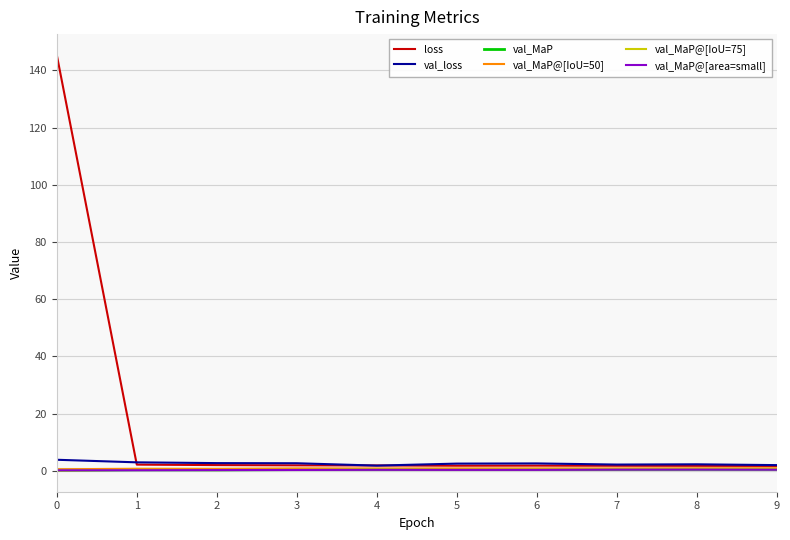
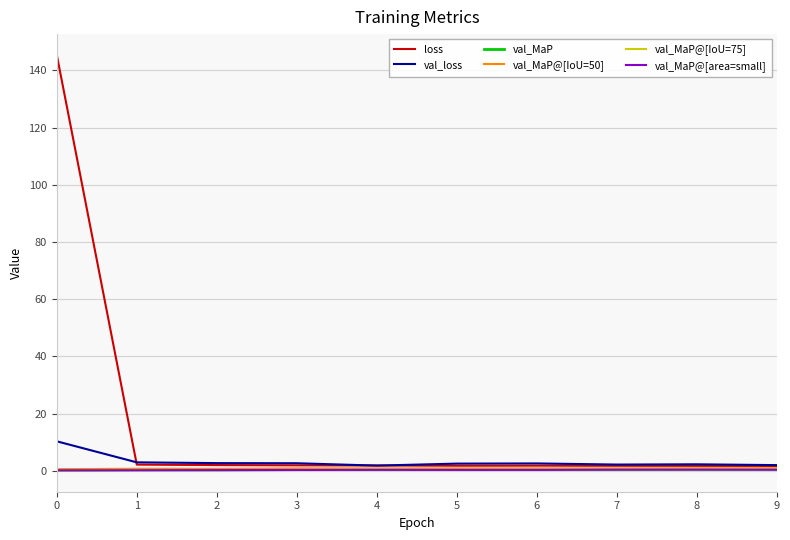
val_loss, 0: 4 -> 10
